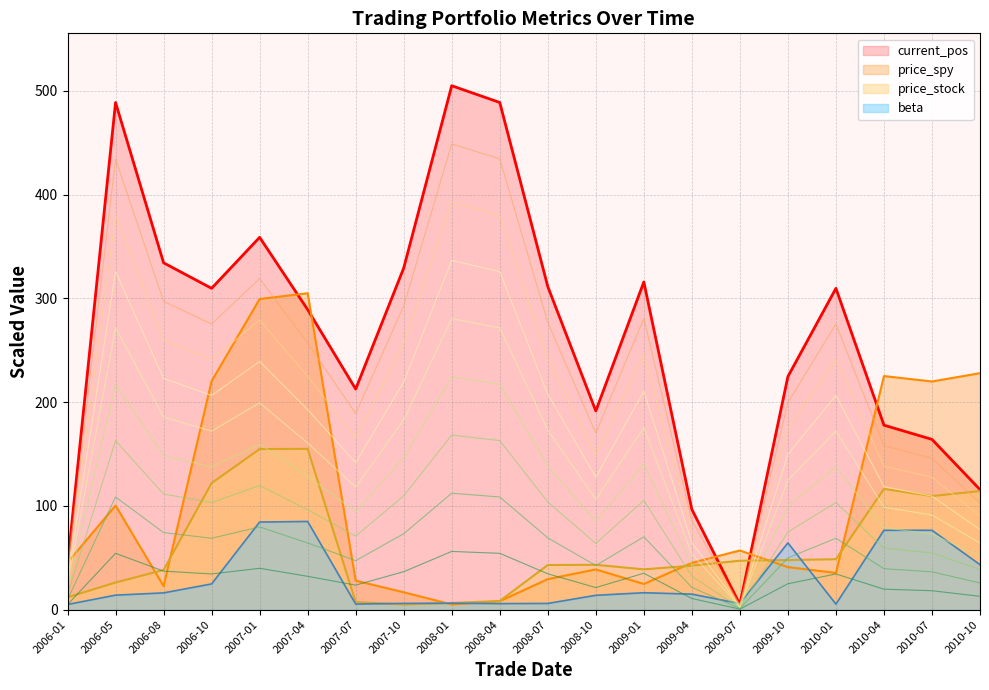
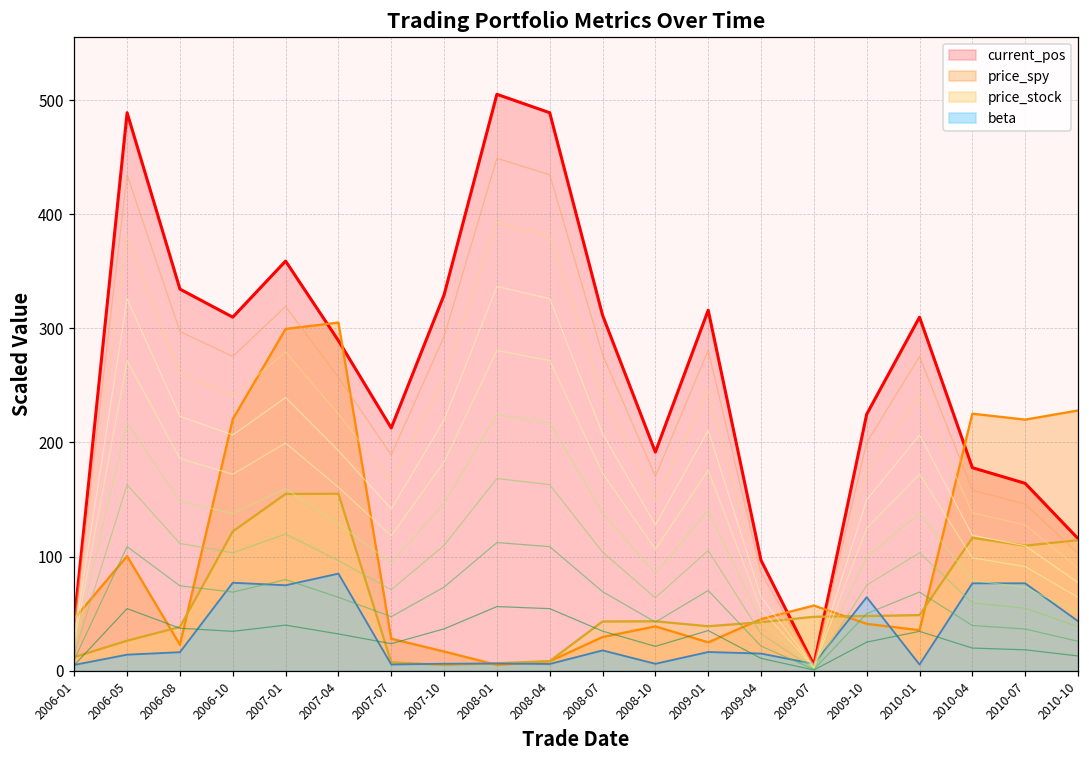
beta, 2006-10: 25 -> 77
beta, 2007-01: 84 -> 75
beta, 2008-07: 6 -> 18
beta, 2008-10: 14 -> 6
